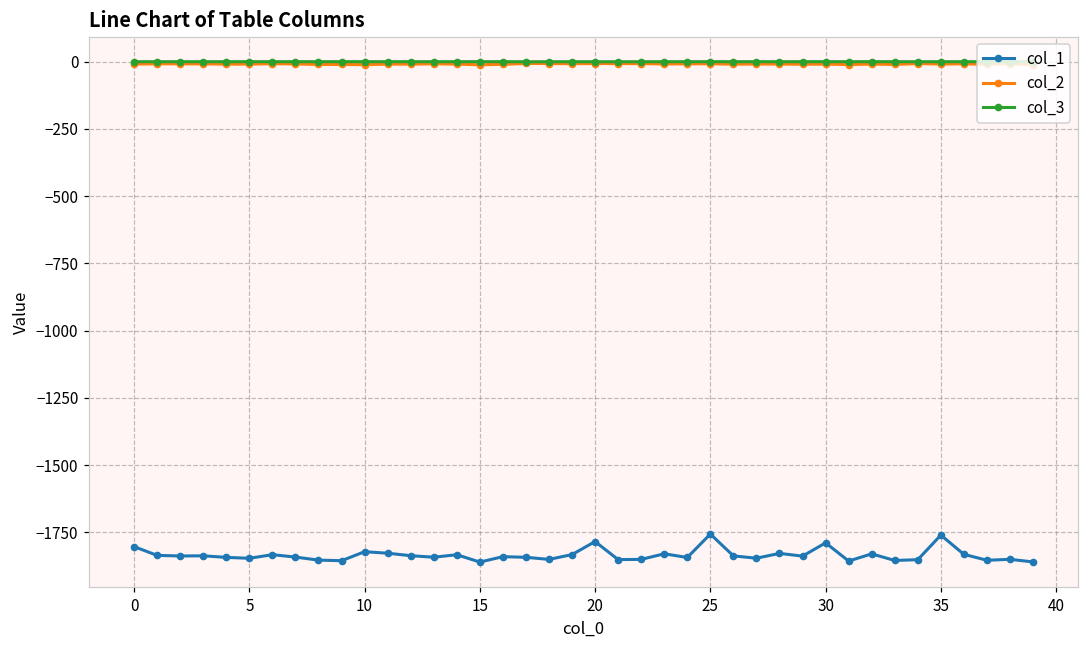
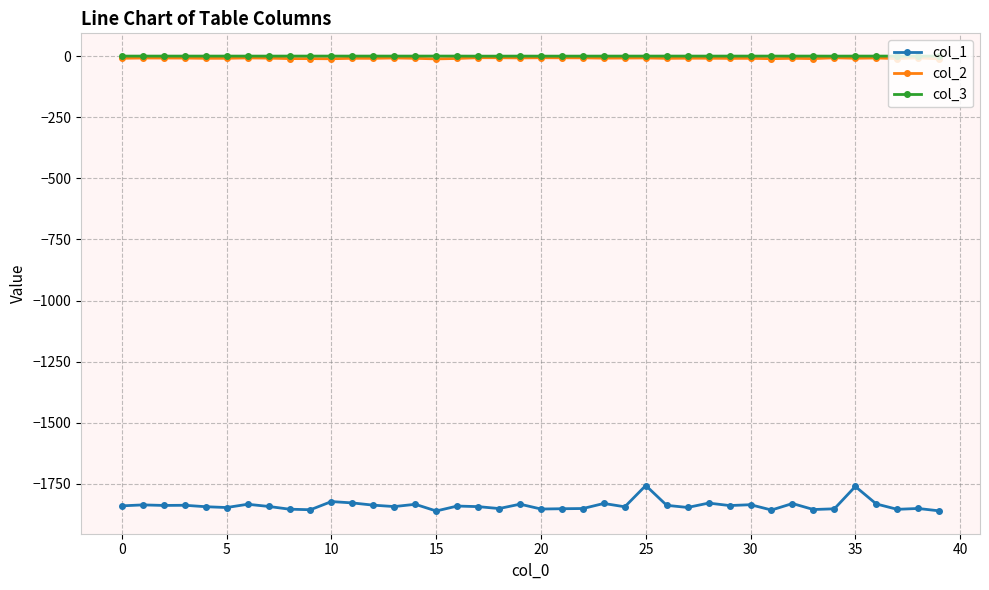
col_1, 0: -1800 -> -1840
col_1, 20: -1780 -> -1850
col_1, 30: -1790 -> -1840
